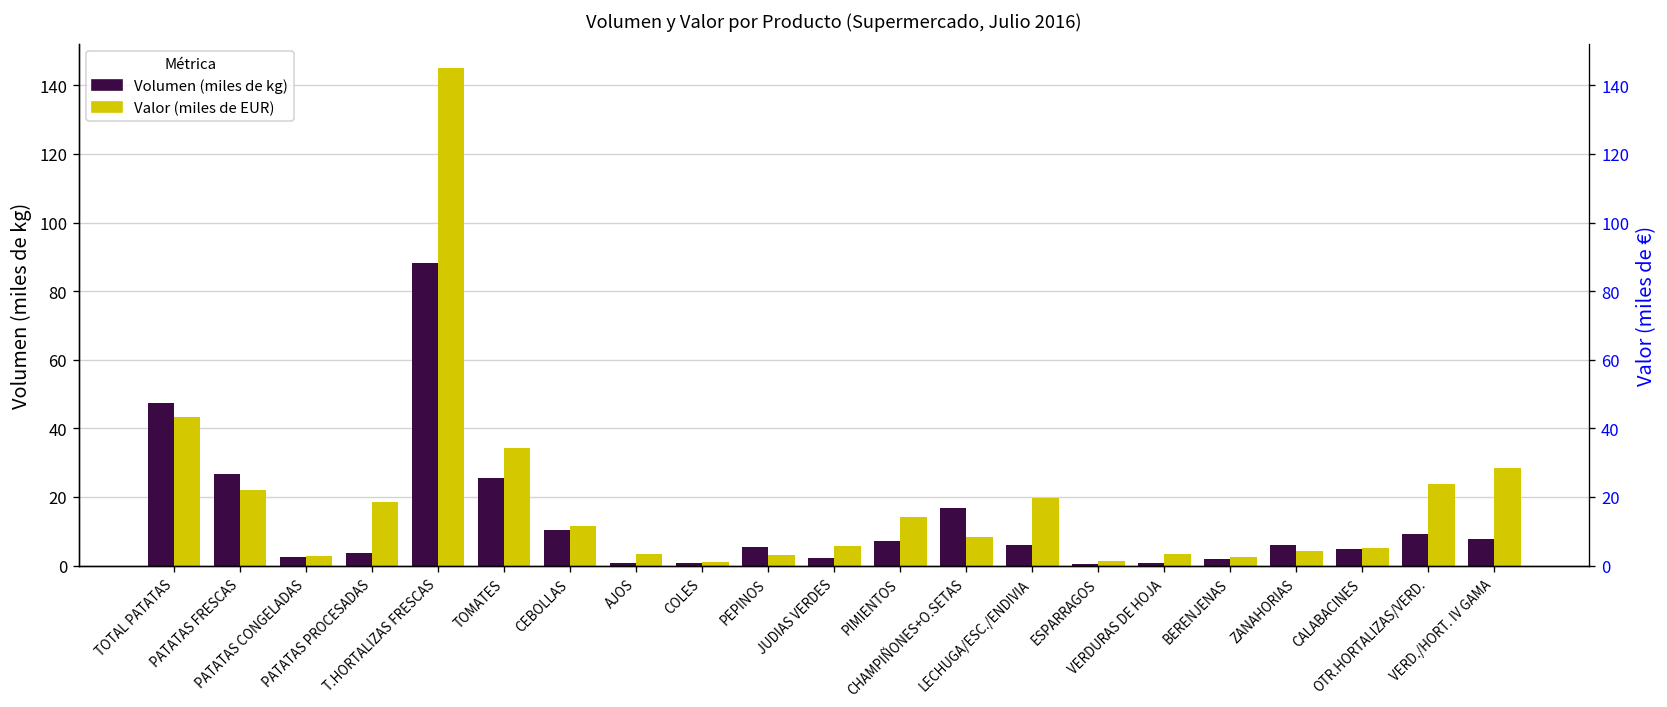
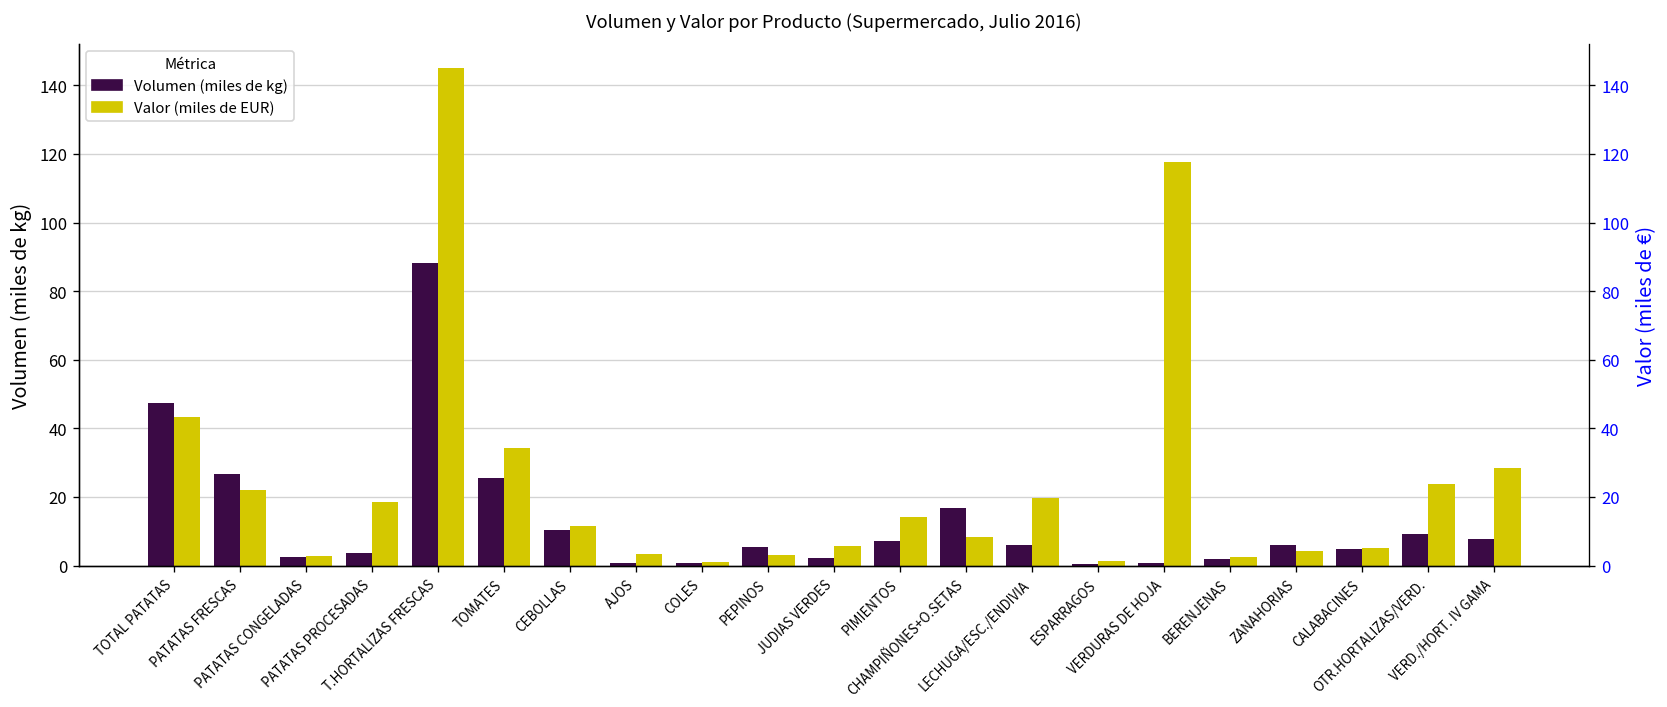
Valor (miles de EUR), VERDURAS DE HOJA: 3 -> 118
